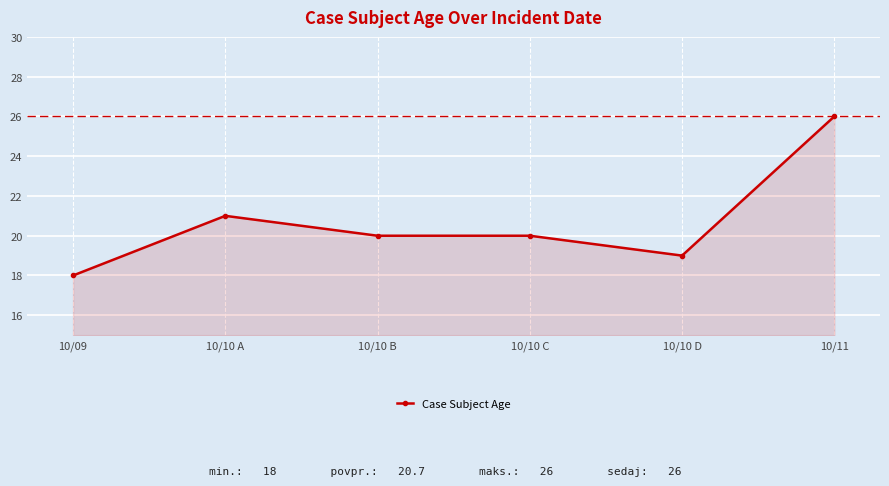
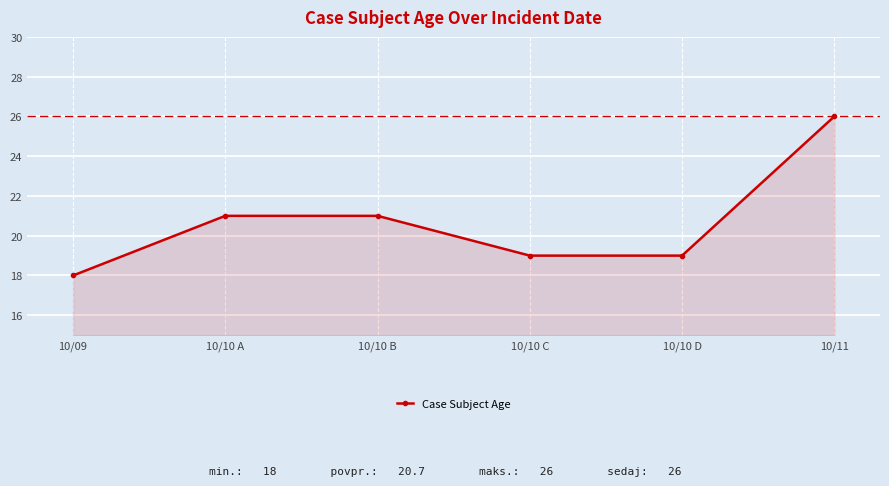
10/10 B: 20 -> 21
10/10 C: 20 -> 19
